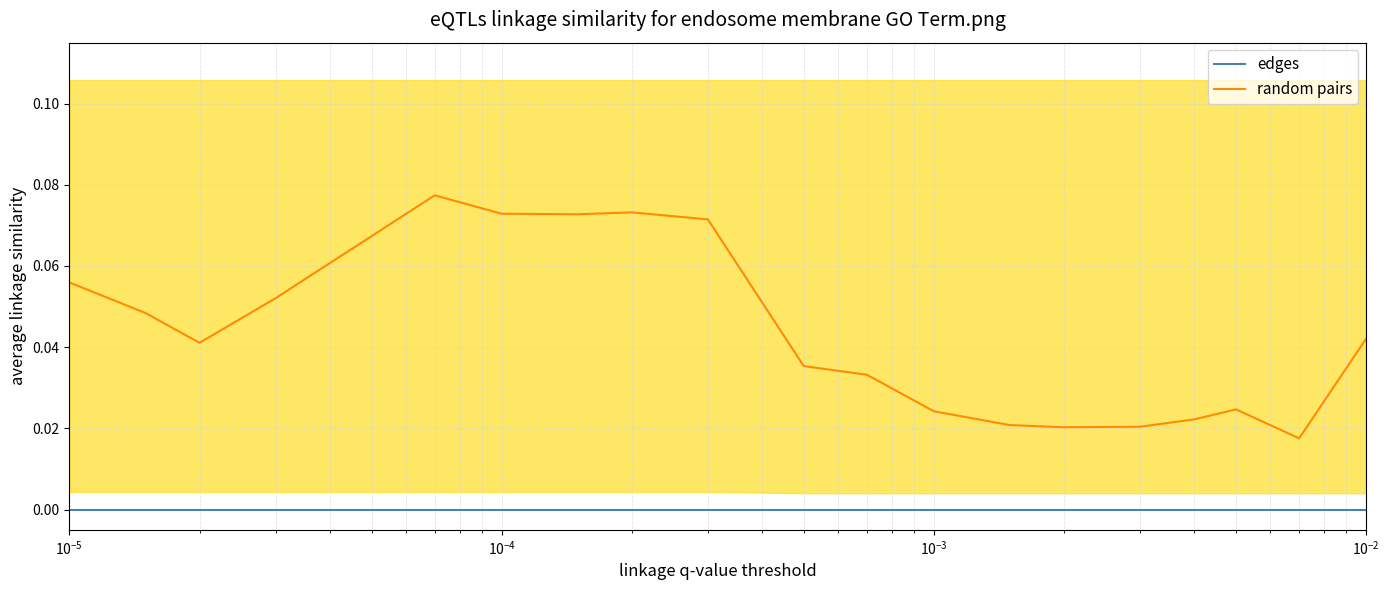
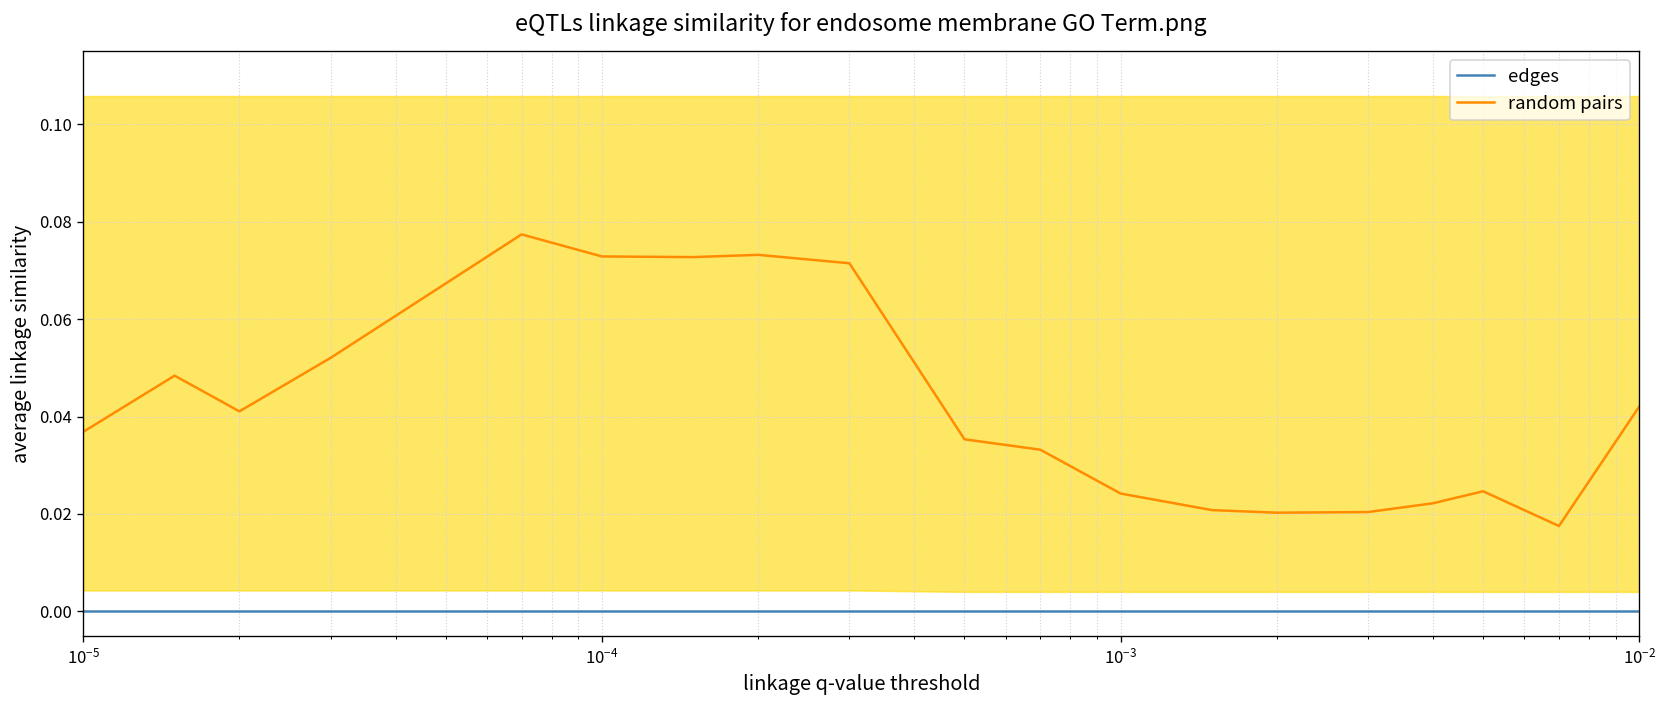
random pairs, 10^-5: 0.056 -> 0.037
